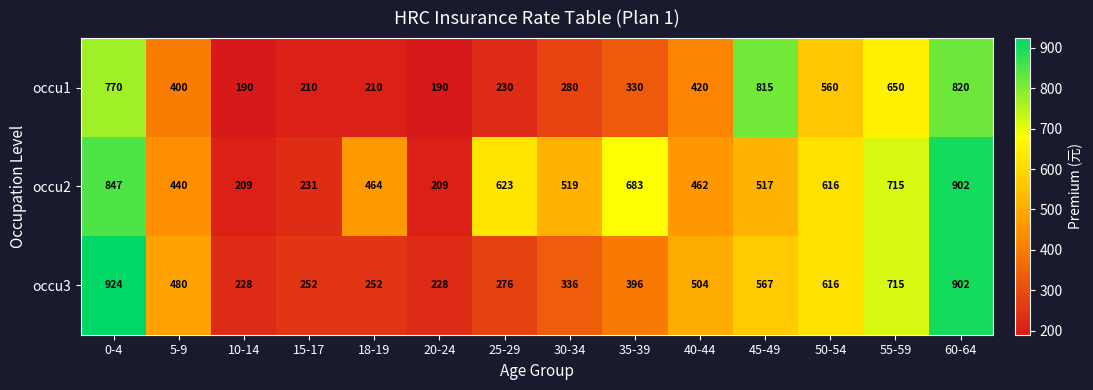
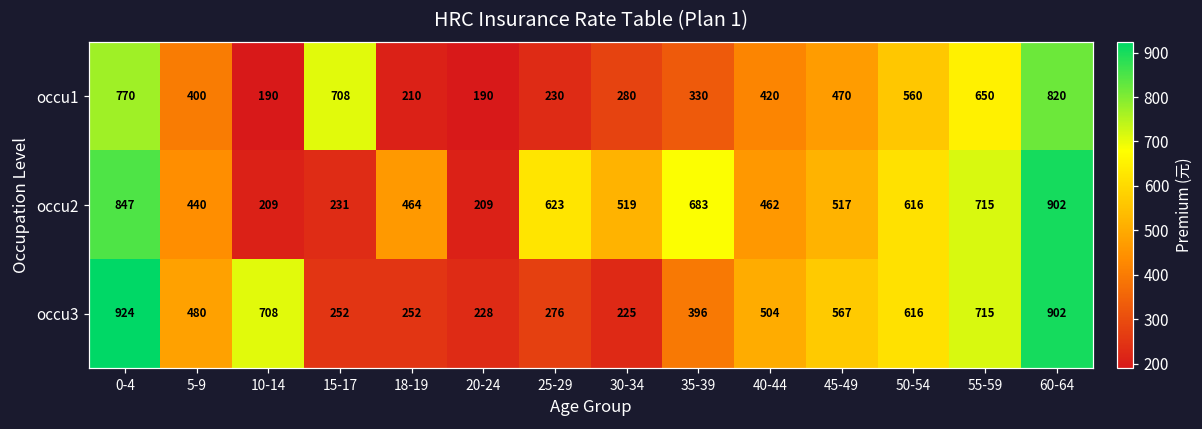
occu1, 15-17: 210 -> 708
occu1, 45-49: 815 -> 470
occu3, 10-14: 228 -> 708
occu3, 30-34: 336 -> 225
